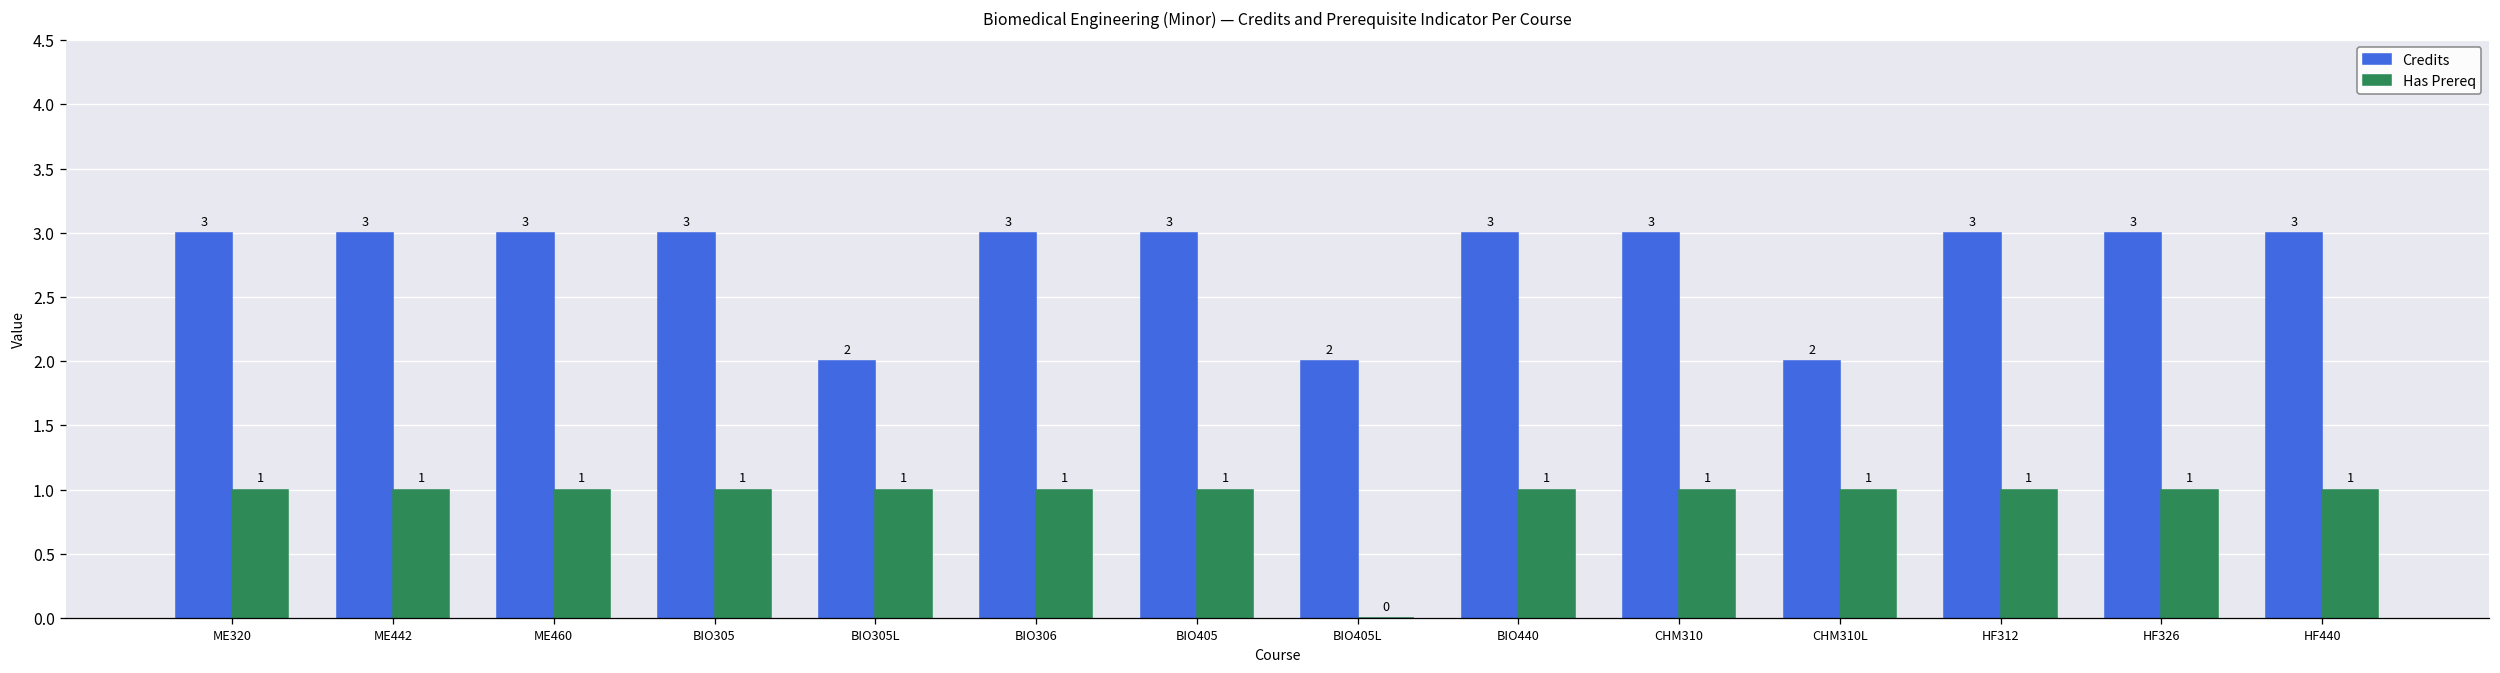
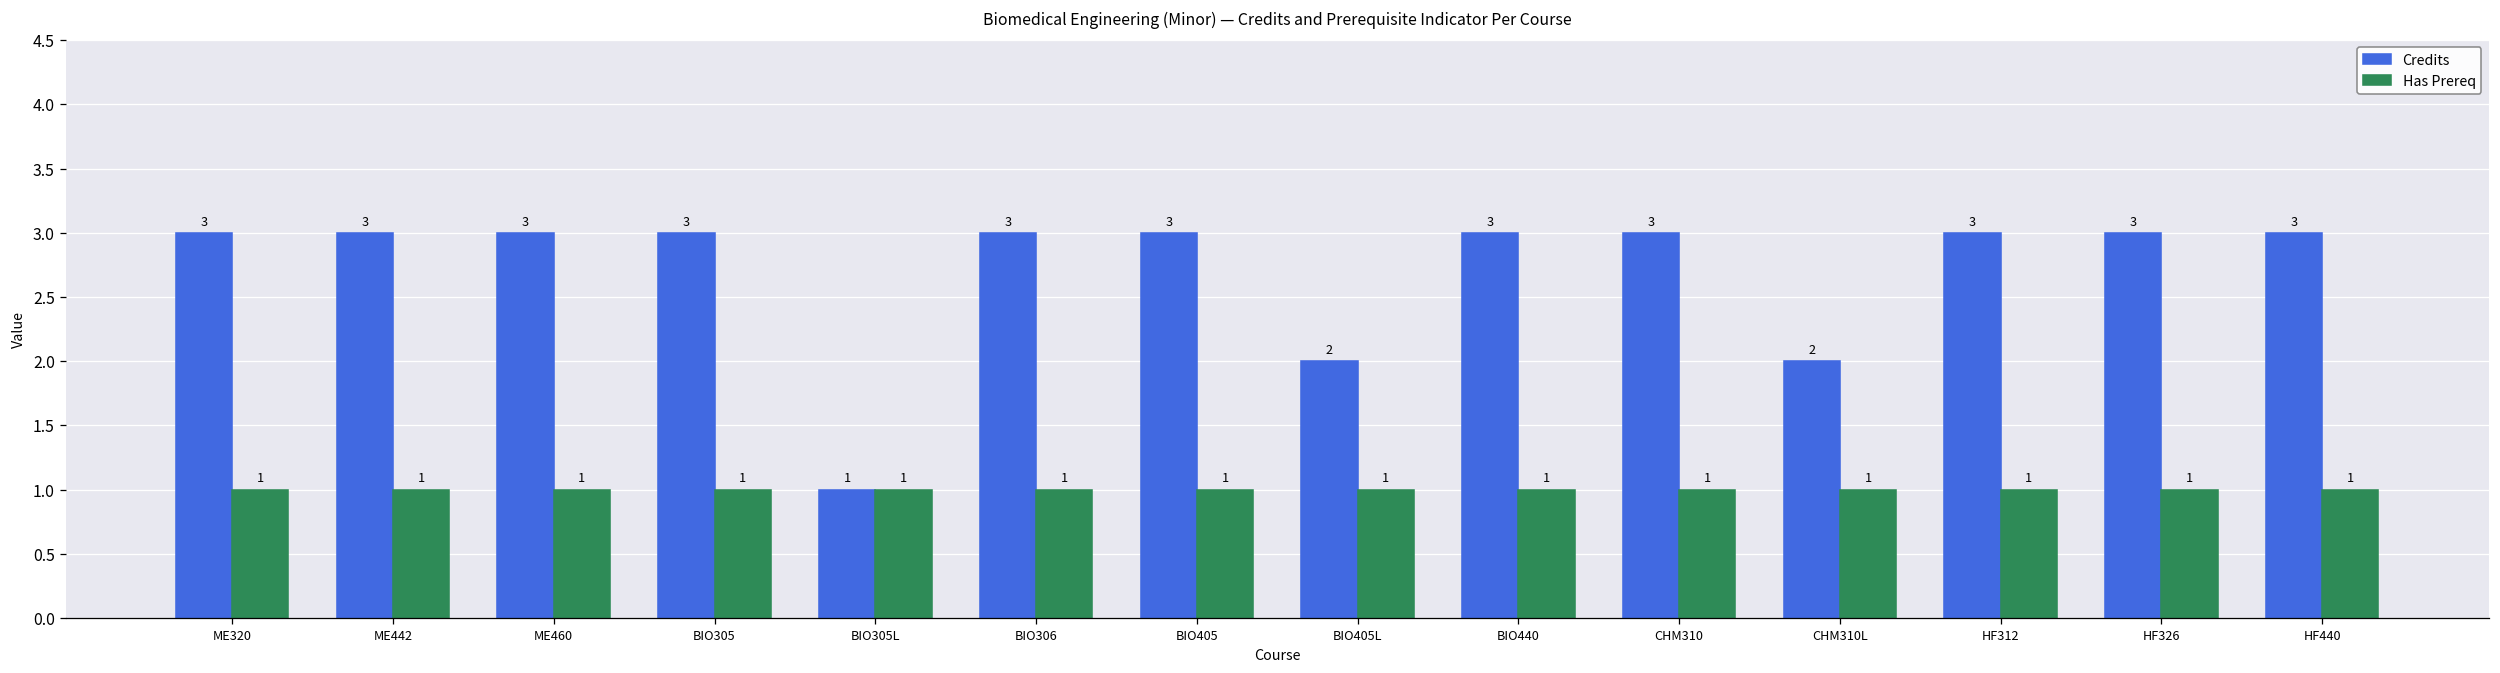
Credits, BIO305L: 2 -> 1
Has Prereq, BIO405L: 0 -> 1
